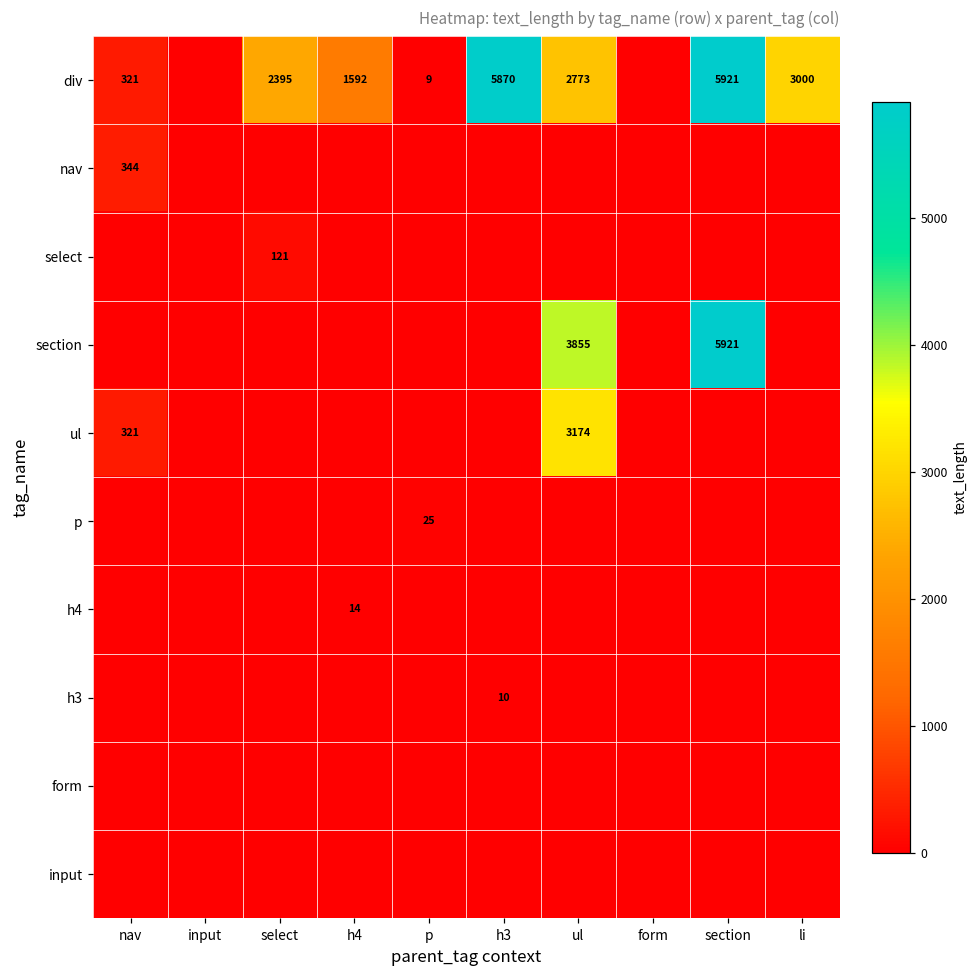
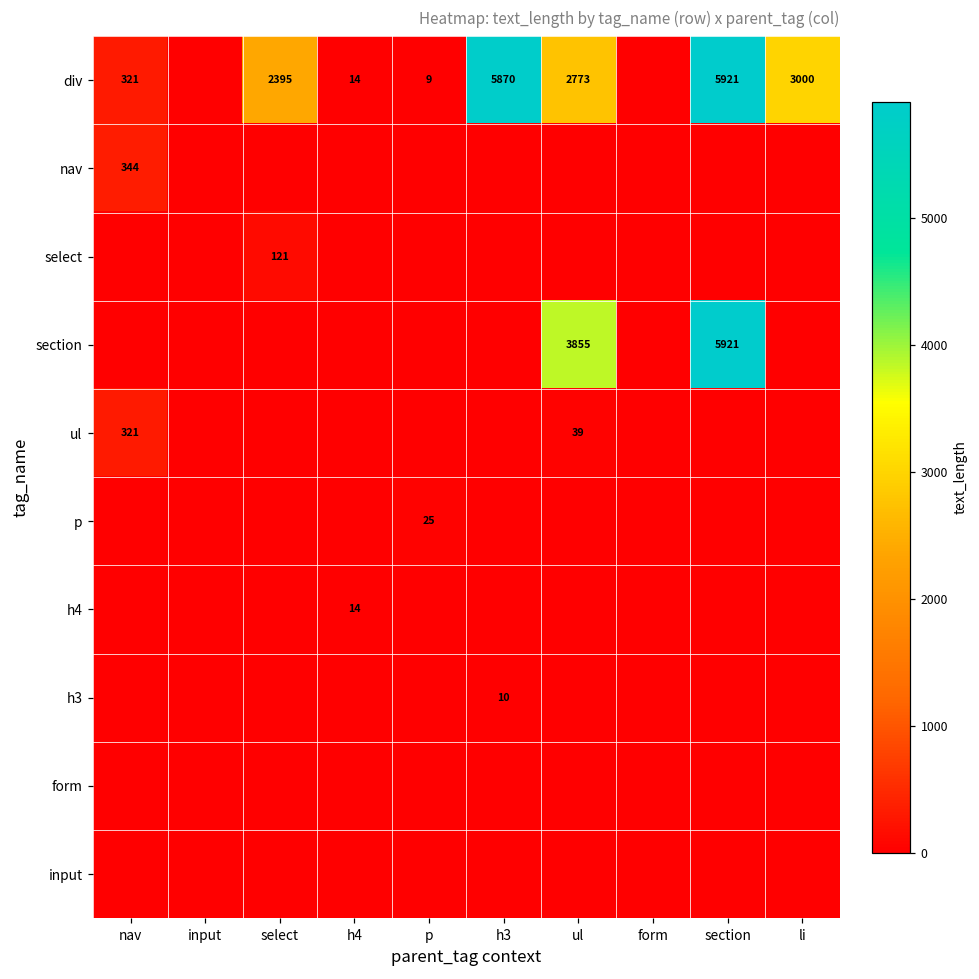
div, h4: 1592 -> 14
ul, ul: 3174 -> 39
